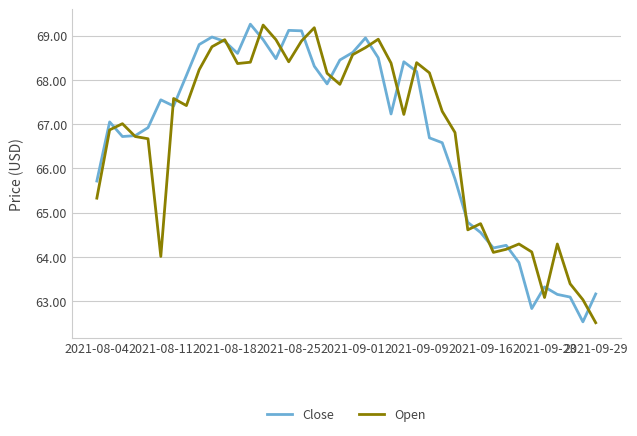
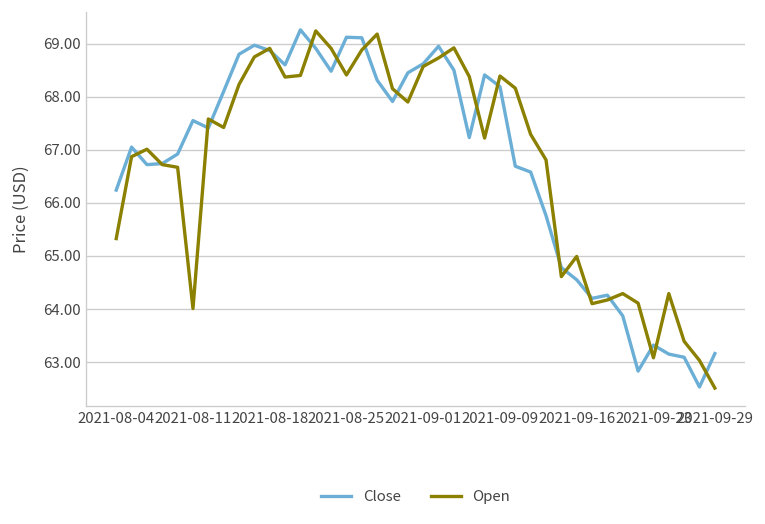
Close, 2021-08-04: 65.7 -> 66.2
Open, 2021-09-16: 64.8 -> 65.0
